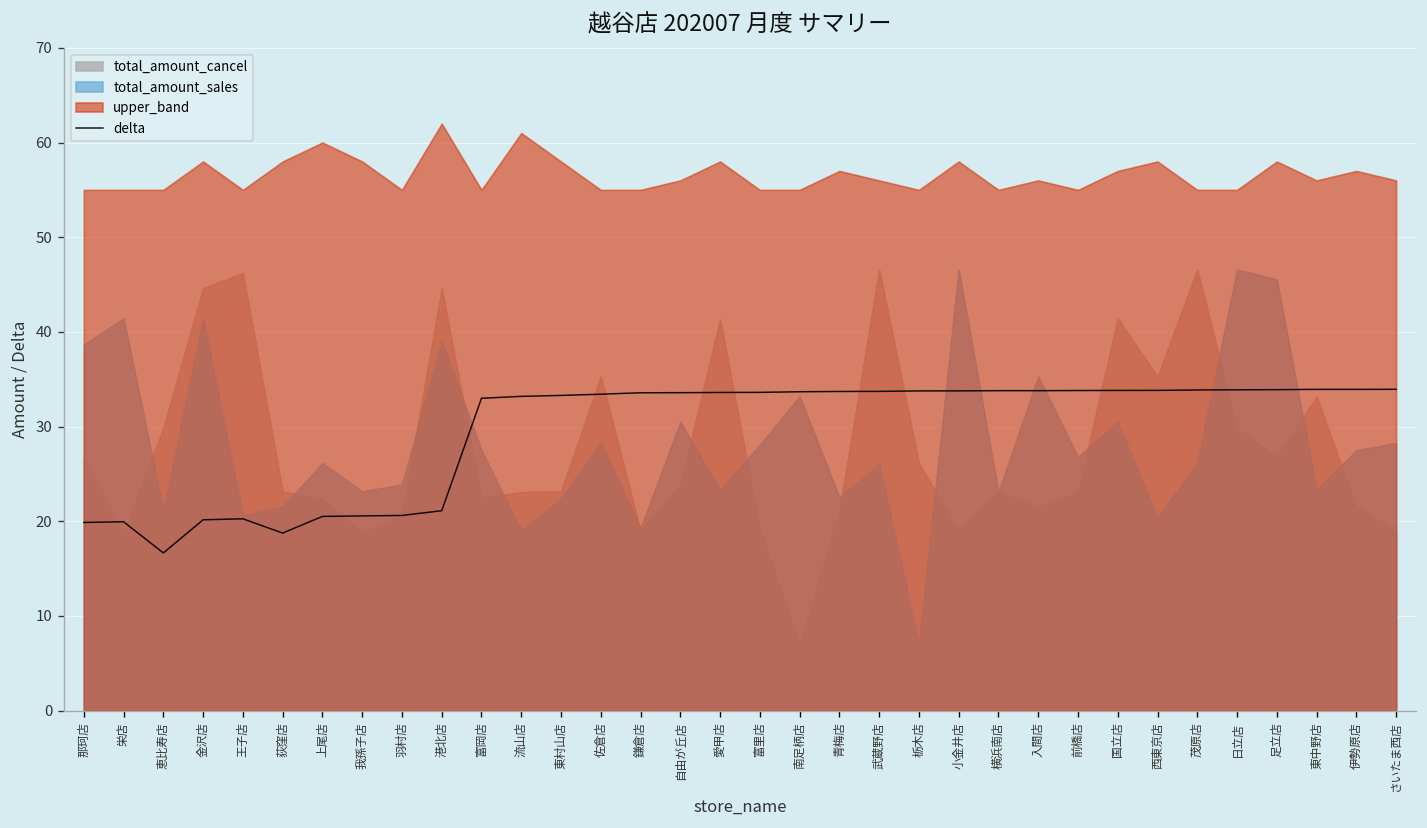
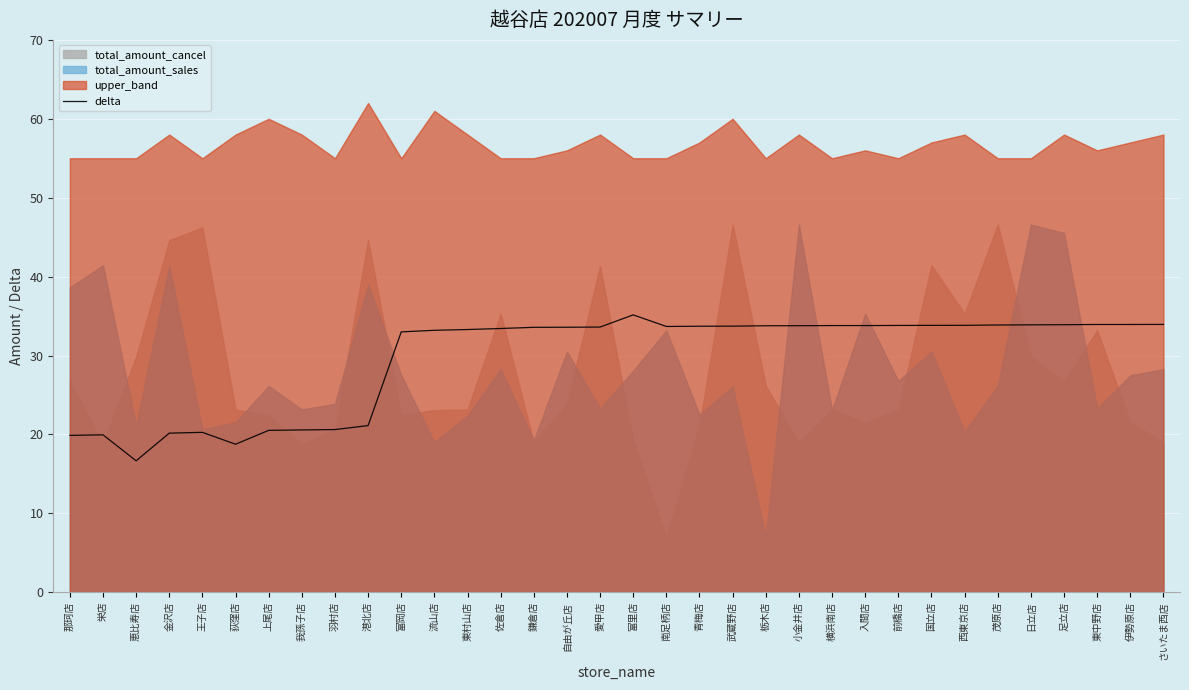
delta, 富里店: 34 -> 35
upper_band, 武蔵野店: 56 -> 60
upper_band, さいたま西店: 56 -> 58
